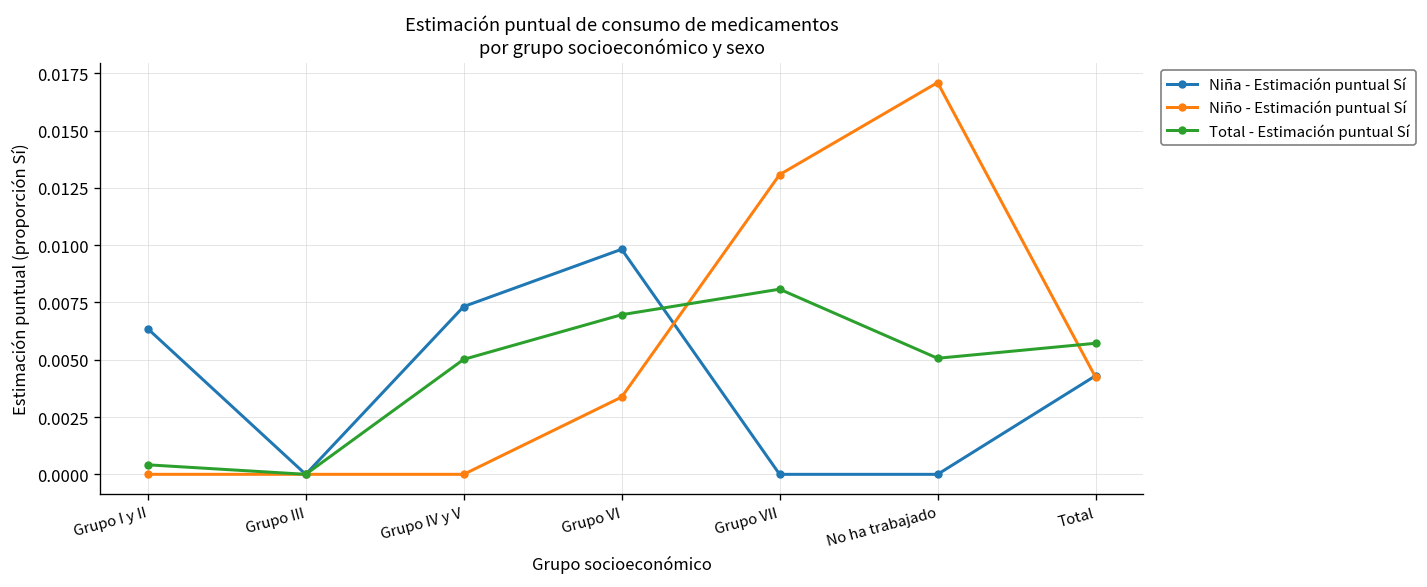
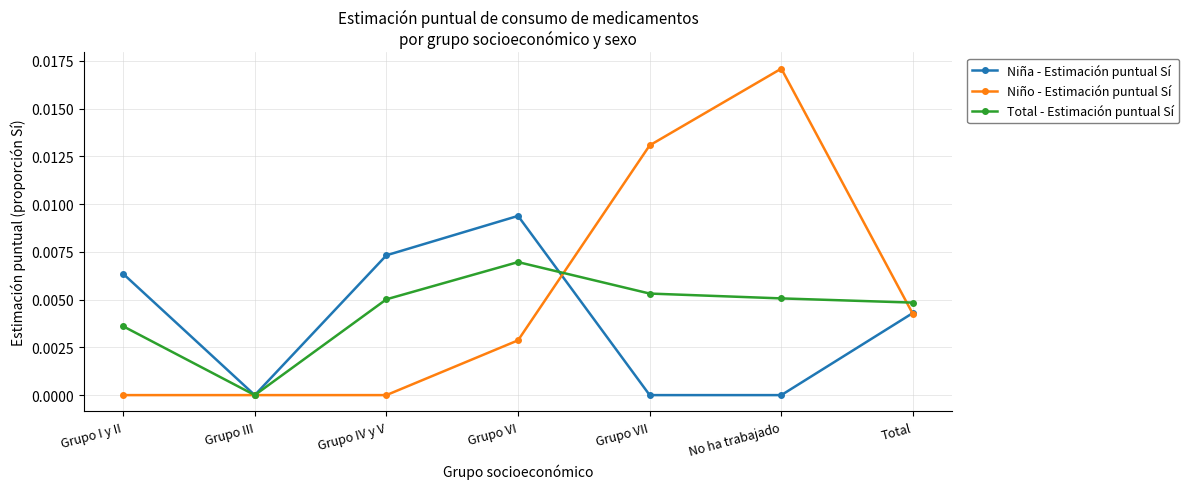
Total - Estimación puntual Sí, Grupo I y II: 0.0004 -> 0.0036
Niña - Estimación puntual Sí, Grupo VI: 0.0098 -> 0.0094
Niño - Estimación puntual Sí, Grupo VI: 0.0034 -> 0.0029
Total - Estimación puntual Sí, Grupo VII: 0.0081 -> 0.0053
Total - Estimación puntual Sí, Total: 0.0057 -> 0.0048
